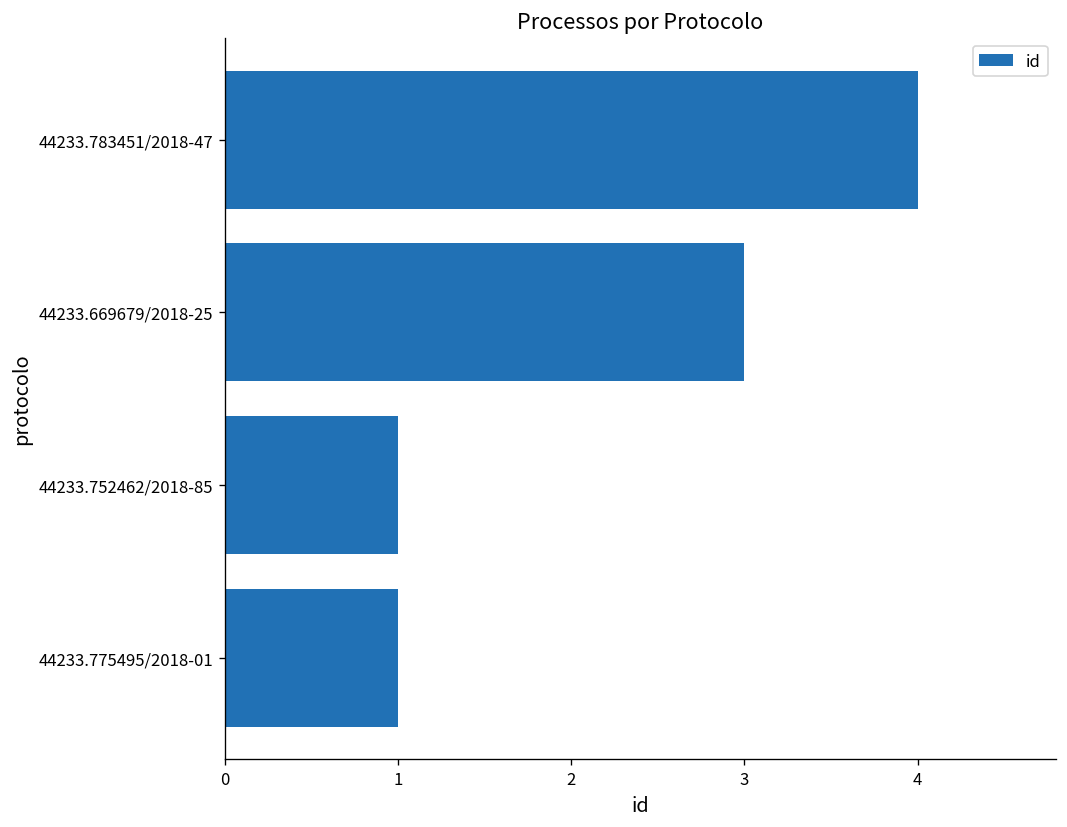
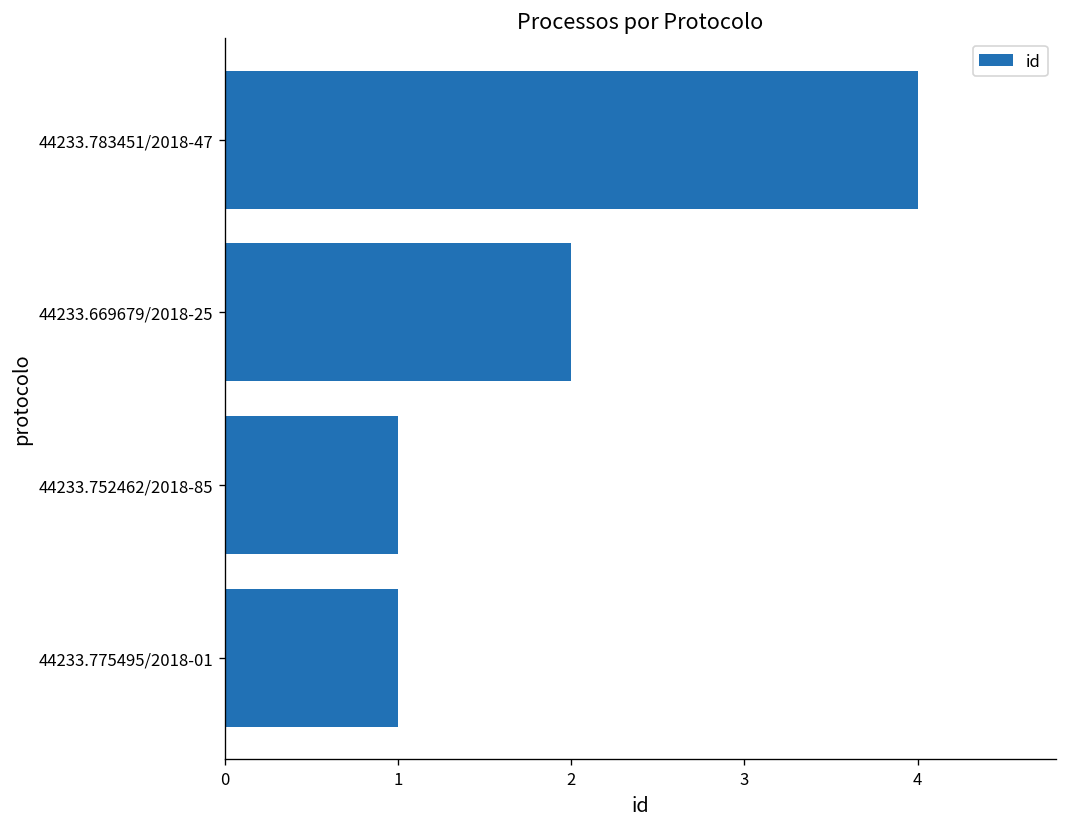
44233.669679/2018-25: 3 -> 2
